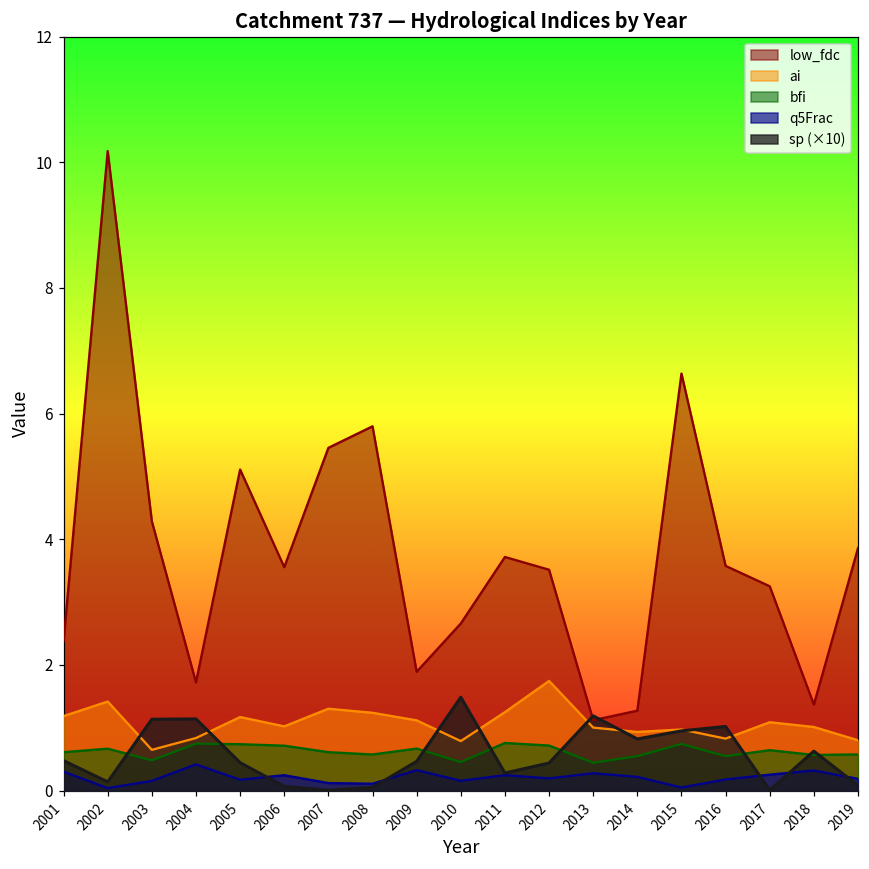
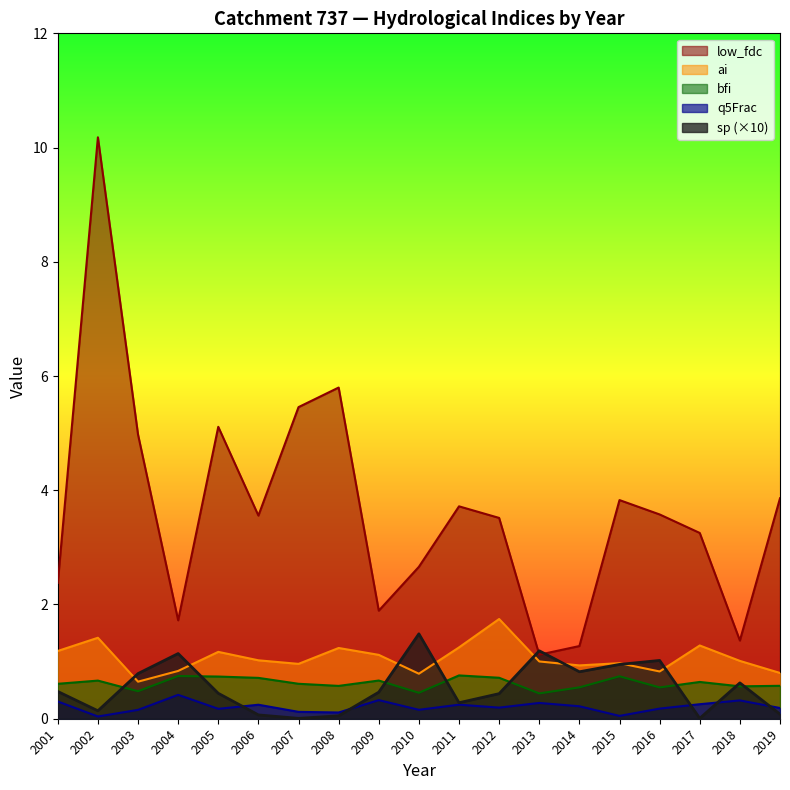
low_fdc, 2003: 4.3 -> 5.0
sp (×10), 2003: 1.1 -> 0.8
ai, 2007: 1.3 -> 1.0
low_fdc, 2015: 6.6 -> 3.8
ai, 2017: 1.1 -> 1.3
